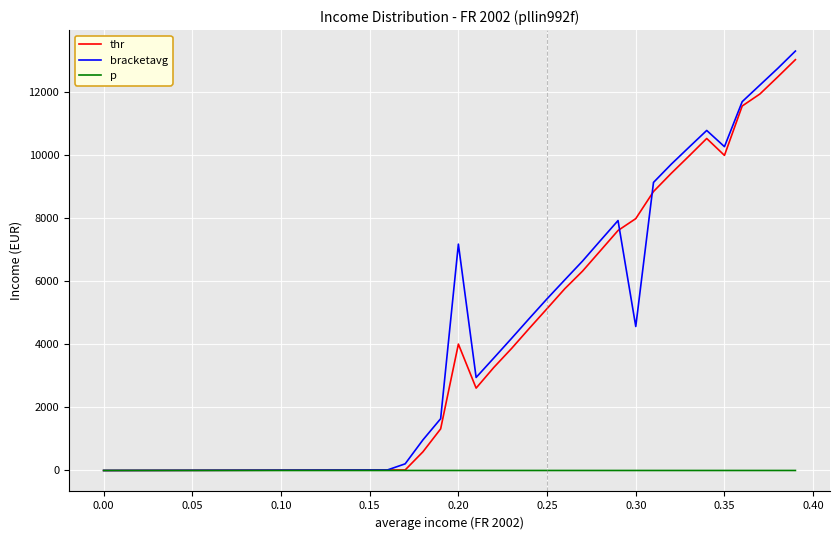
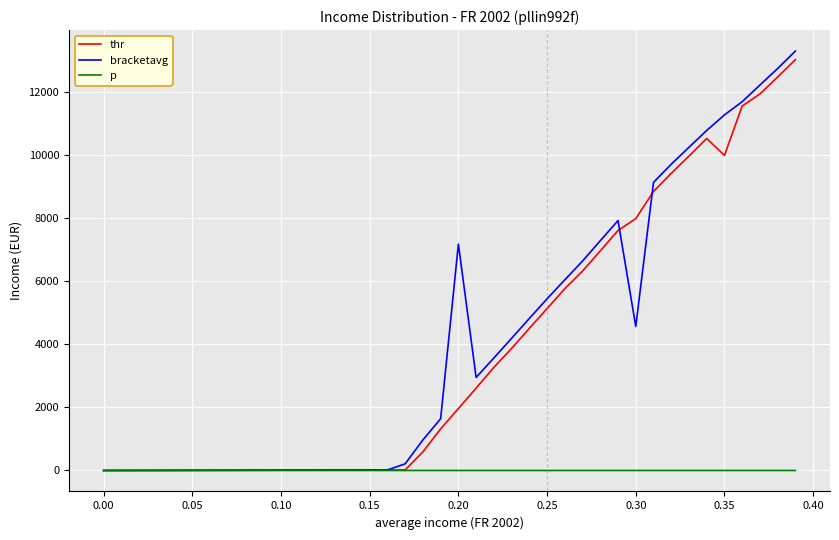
thr, 0.20: 4000 -> 2000
bracketavg, 0.35: 10300 -> 11300
